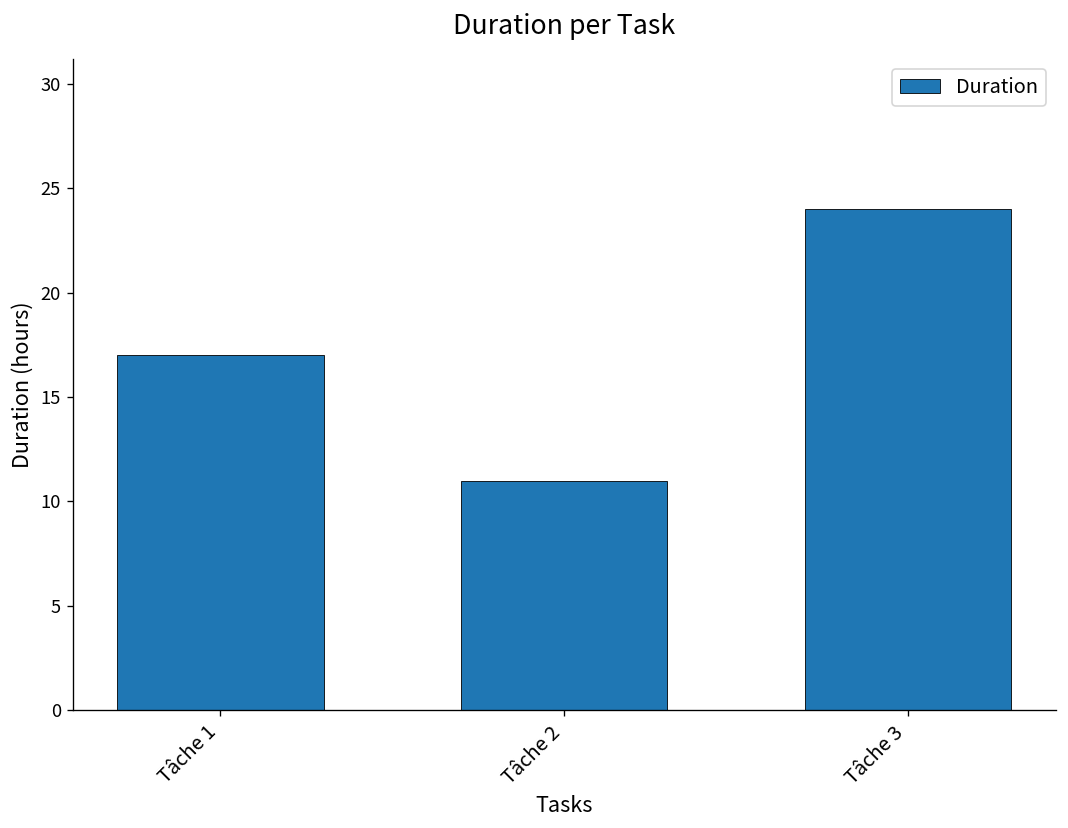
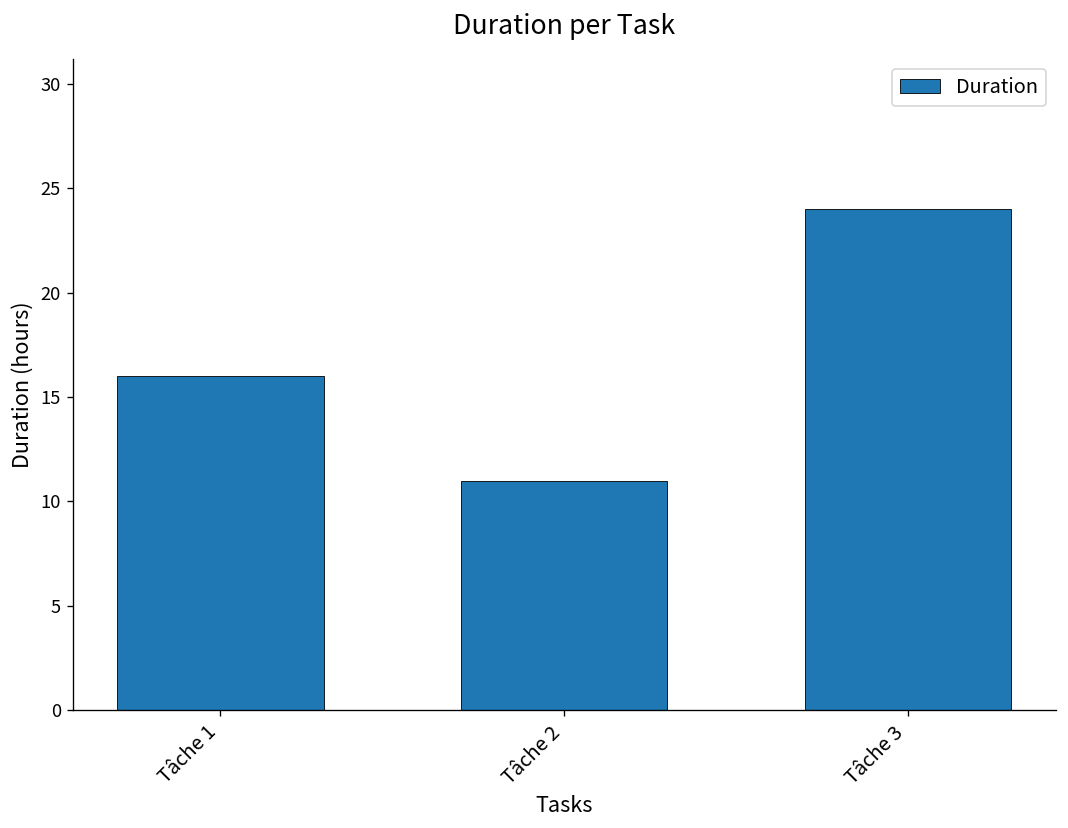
Tâche 1: 17 -> 16
